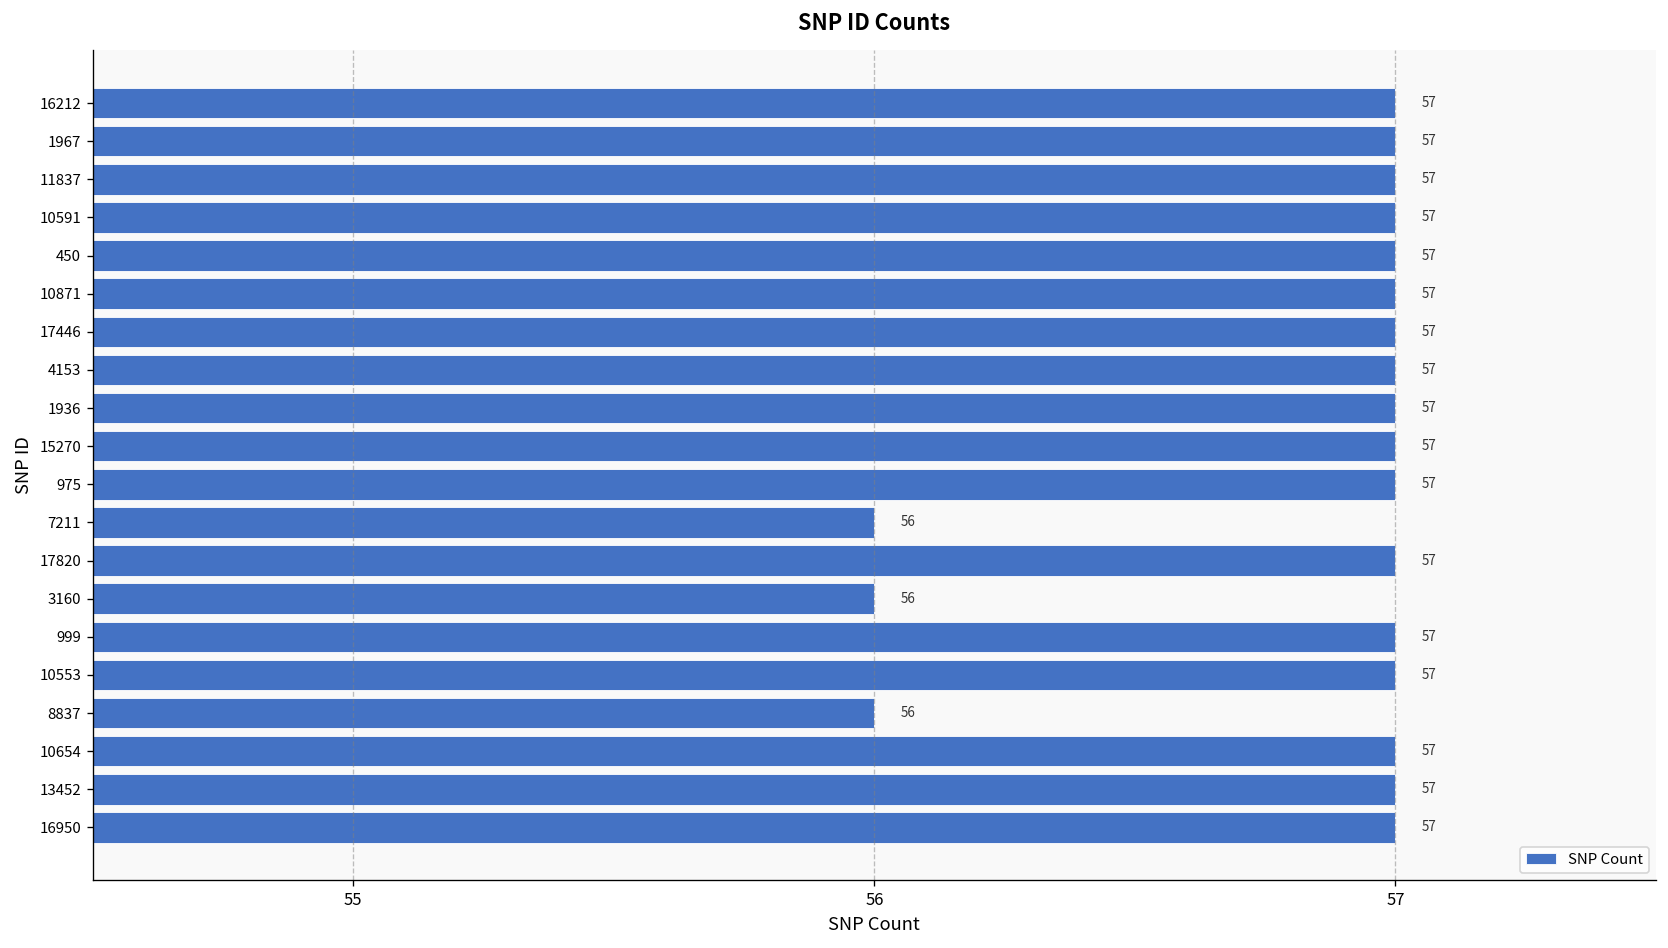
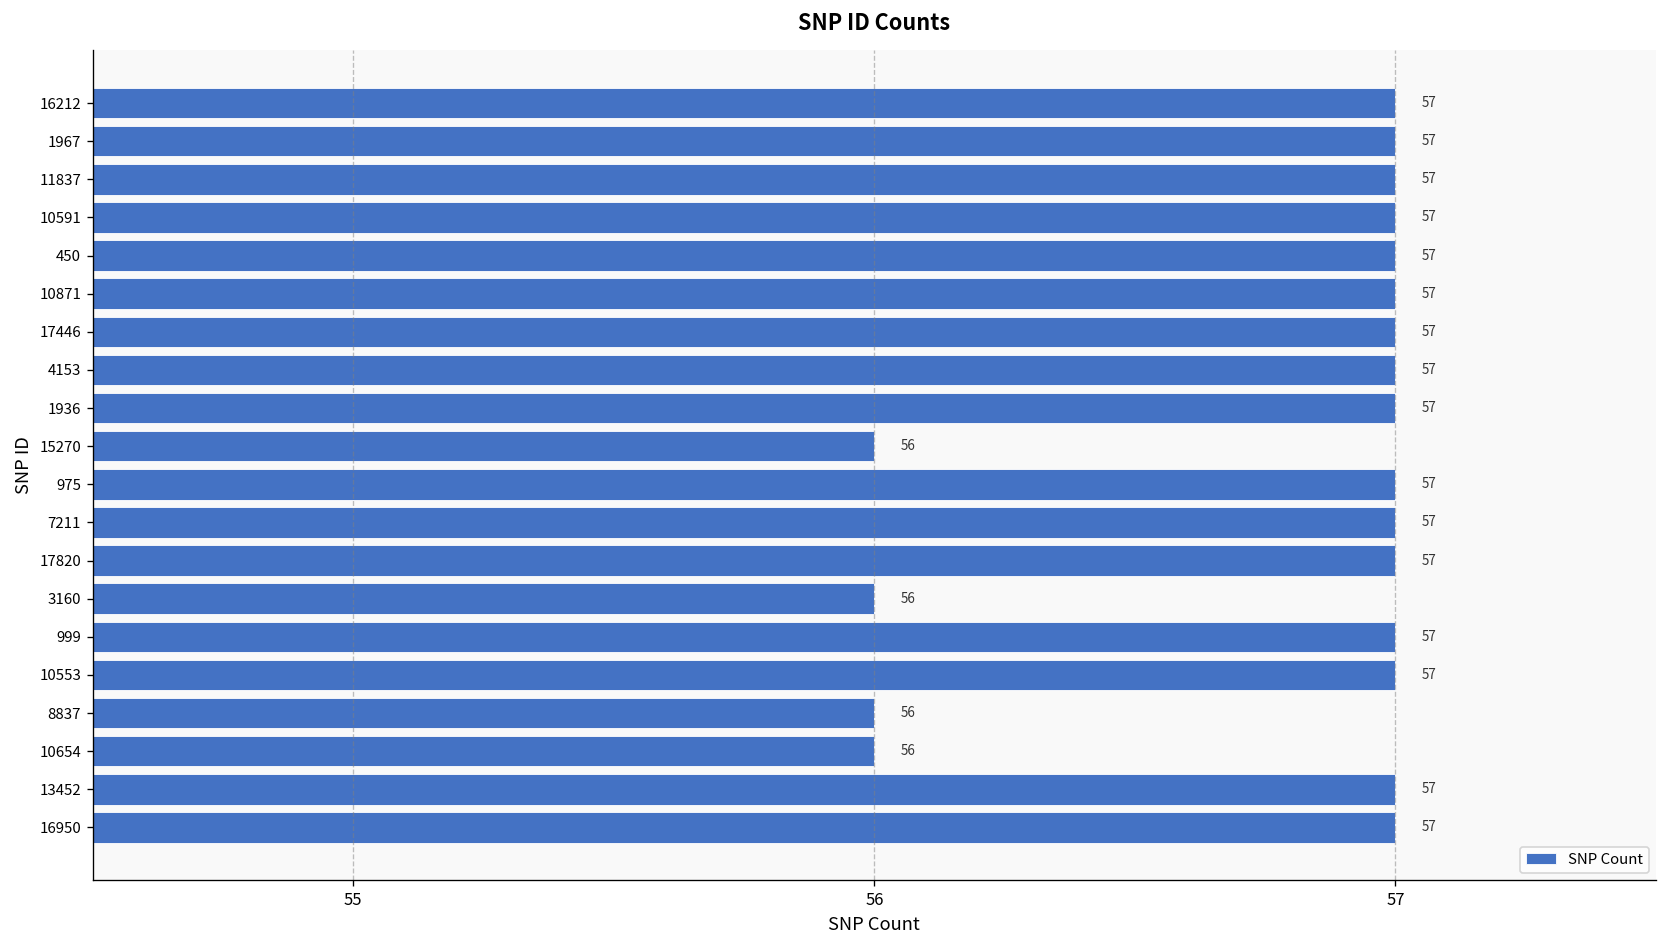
15270: 57 -> 56
7211: 56 -> 57
10654: 57 -> 56
